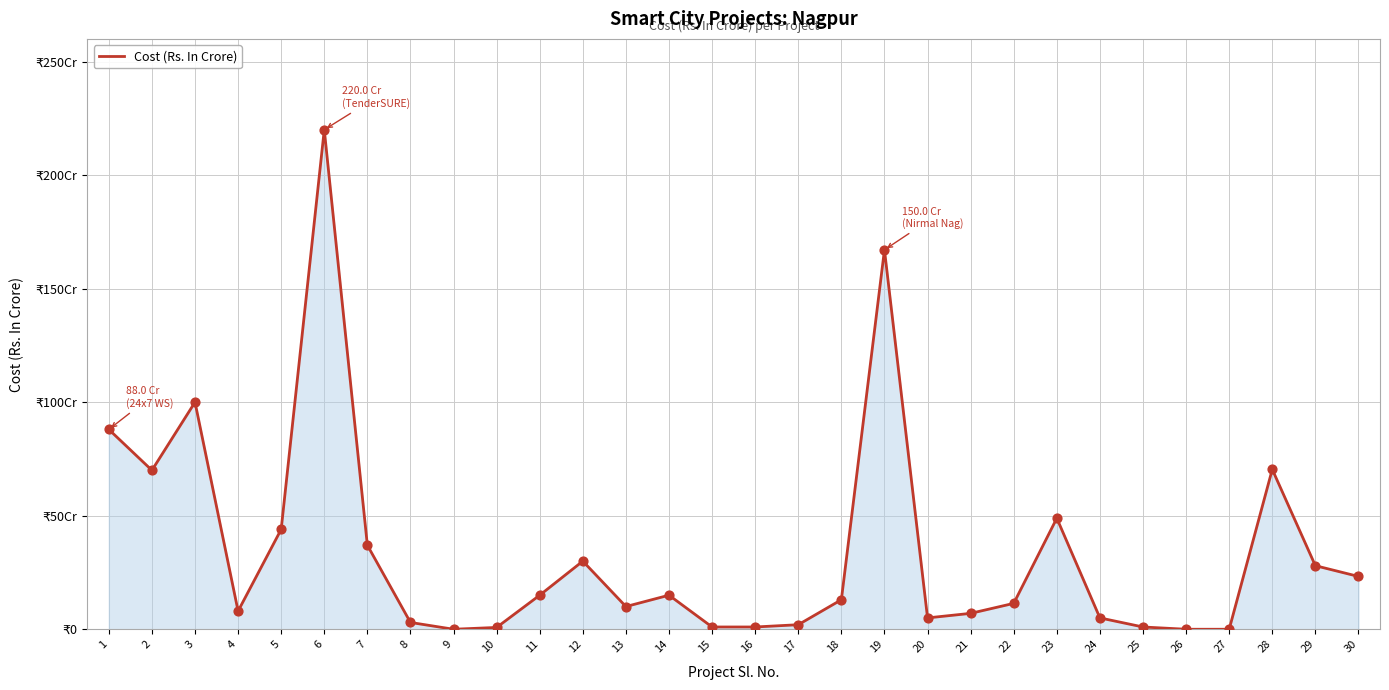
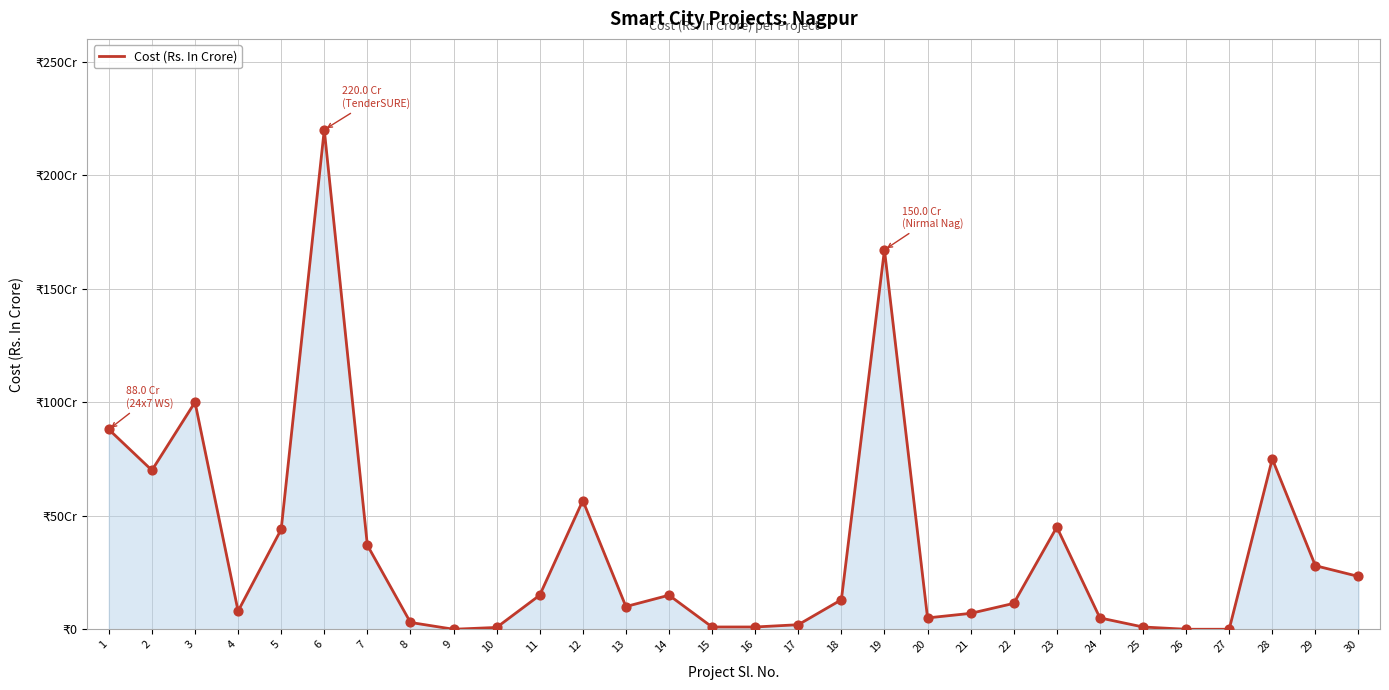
12: ₹30Cr -> ₹57Cr
23: ₹49Cr -> ₹45Cr
28: ₹70Cr -> ₹75Cr
